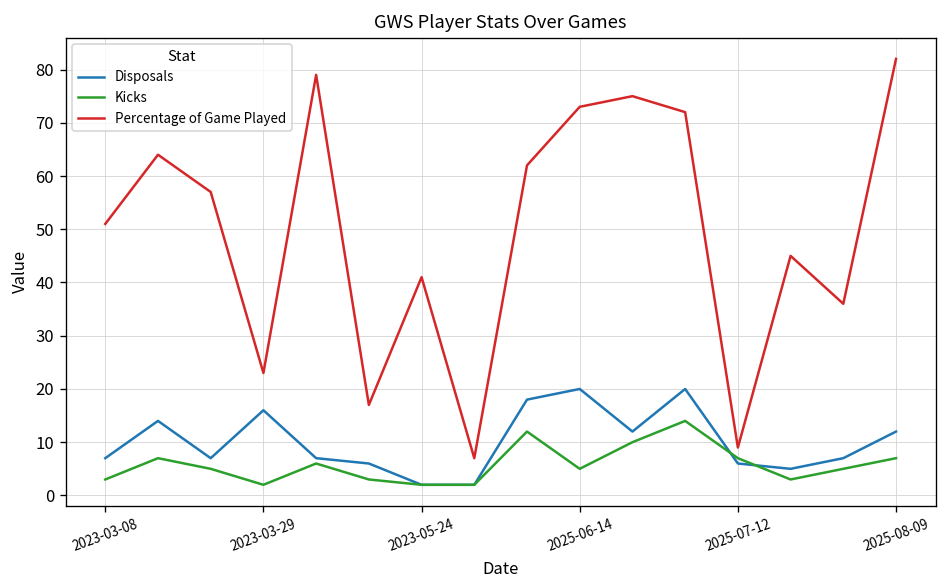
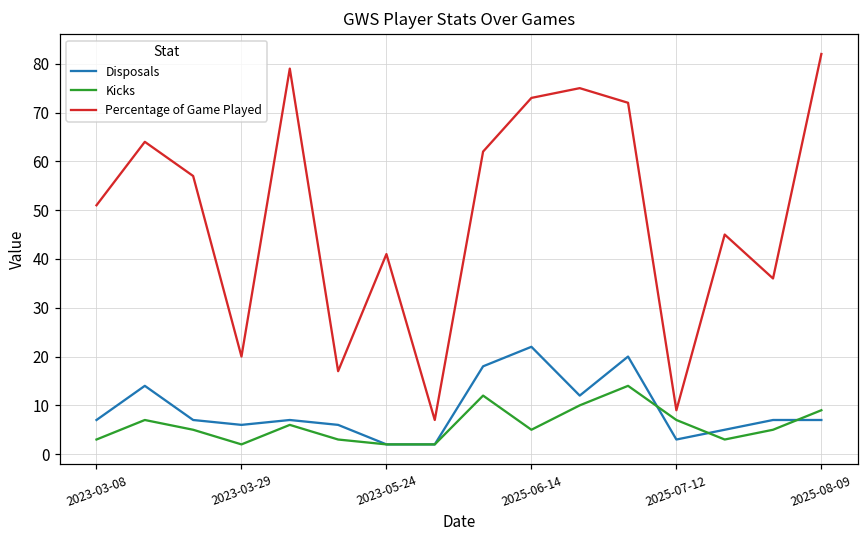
Disposals, 2023-03-29: 16 -> 6
Percentage of Game Played, 2023-03-29: 23 -> 20
Disposals, 2025-06-14: 20 -> 22
Disposals, 2025-07-12: 6 -> 3
Disposals, 2025-08-09: 12 -> 7
Kicks, 2025-08-09: 7 -> 9
